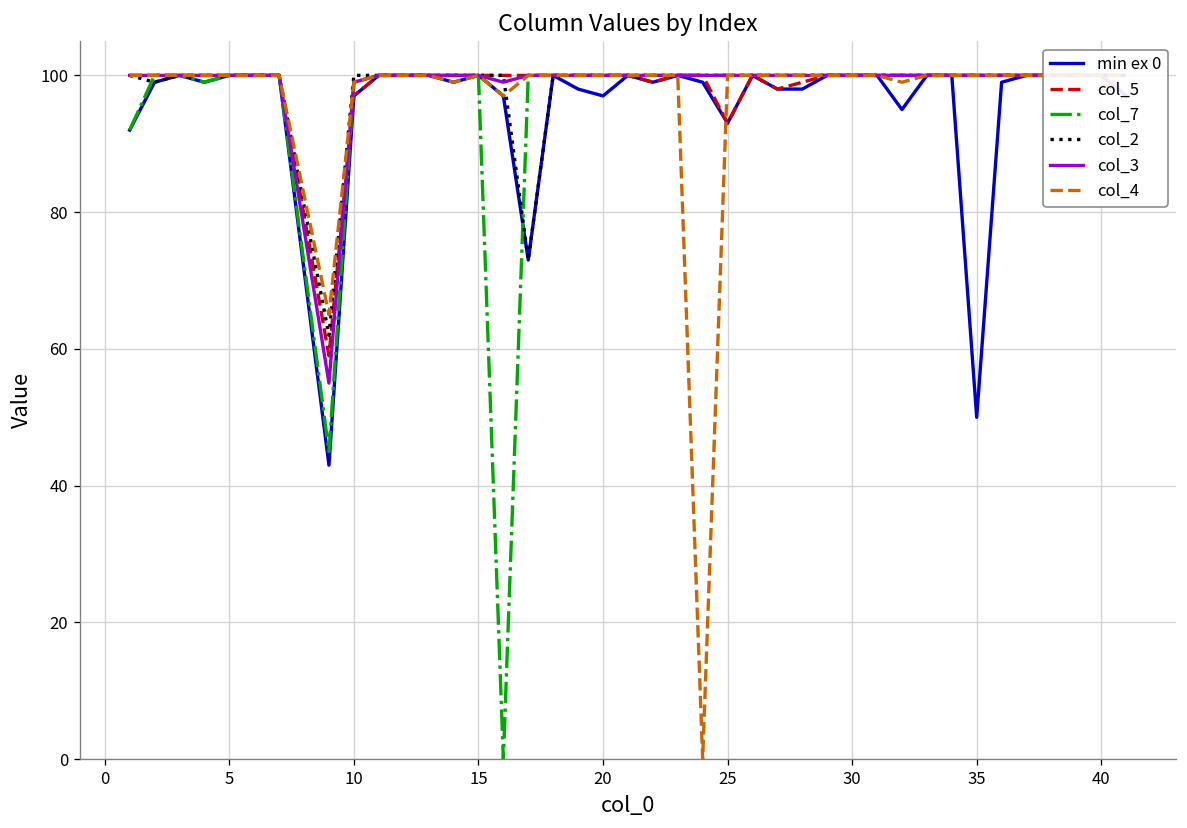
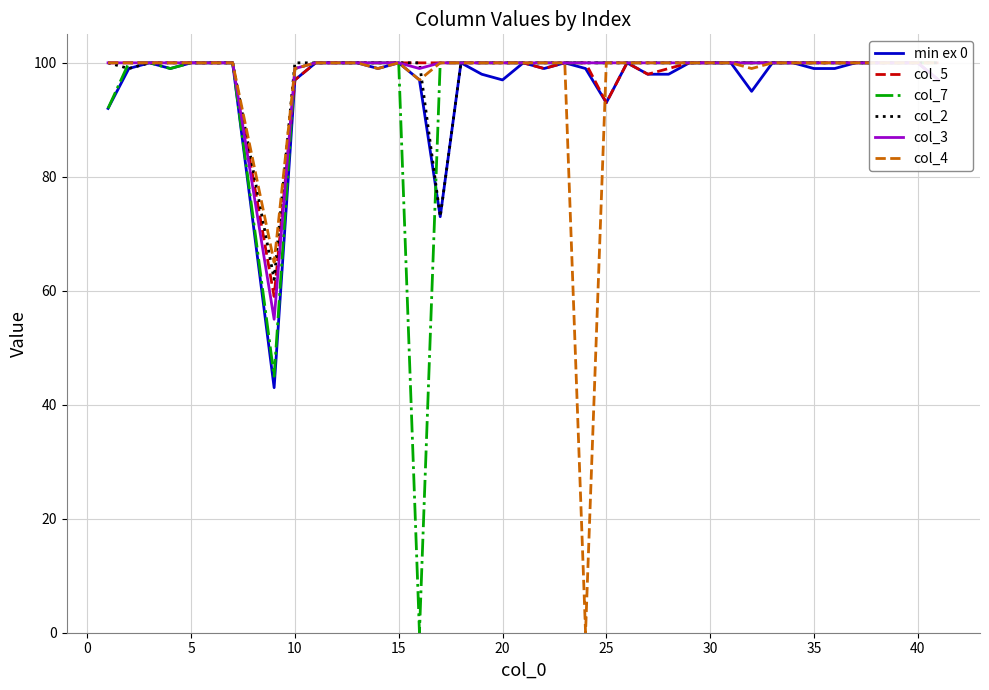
min ex 0, 35: 50 -> 99
